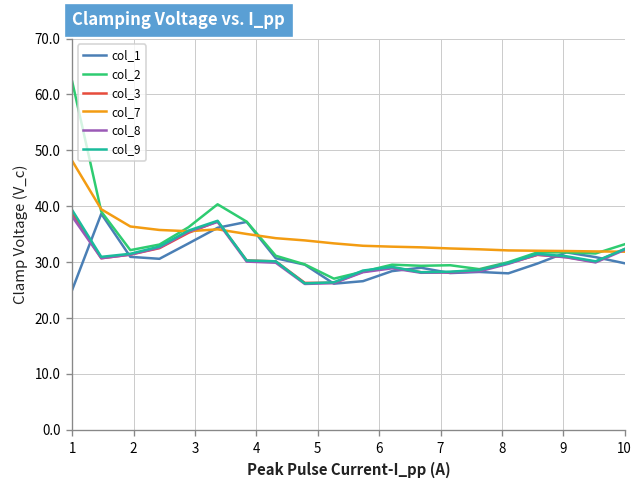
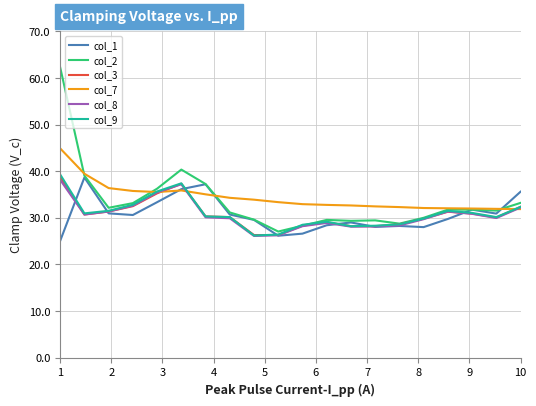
col_7, 1: 48 -> 45
col_1, 10: 30 -> 36
